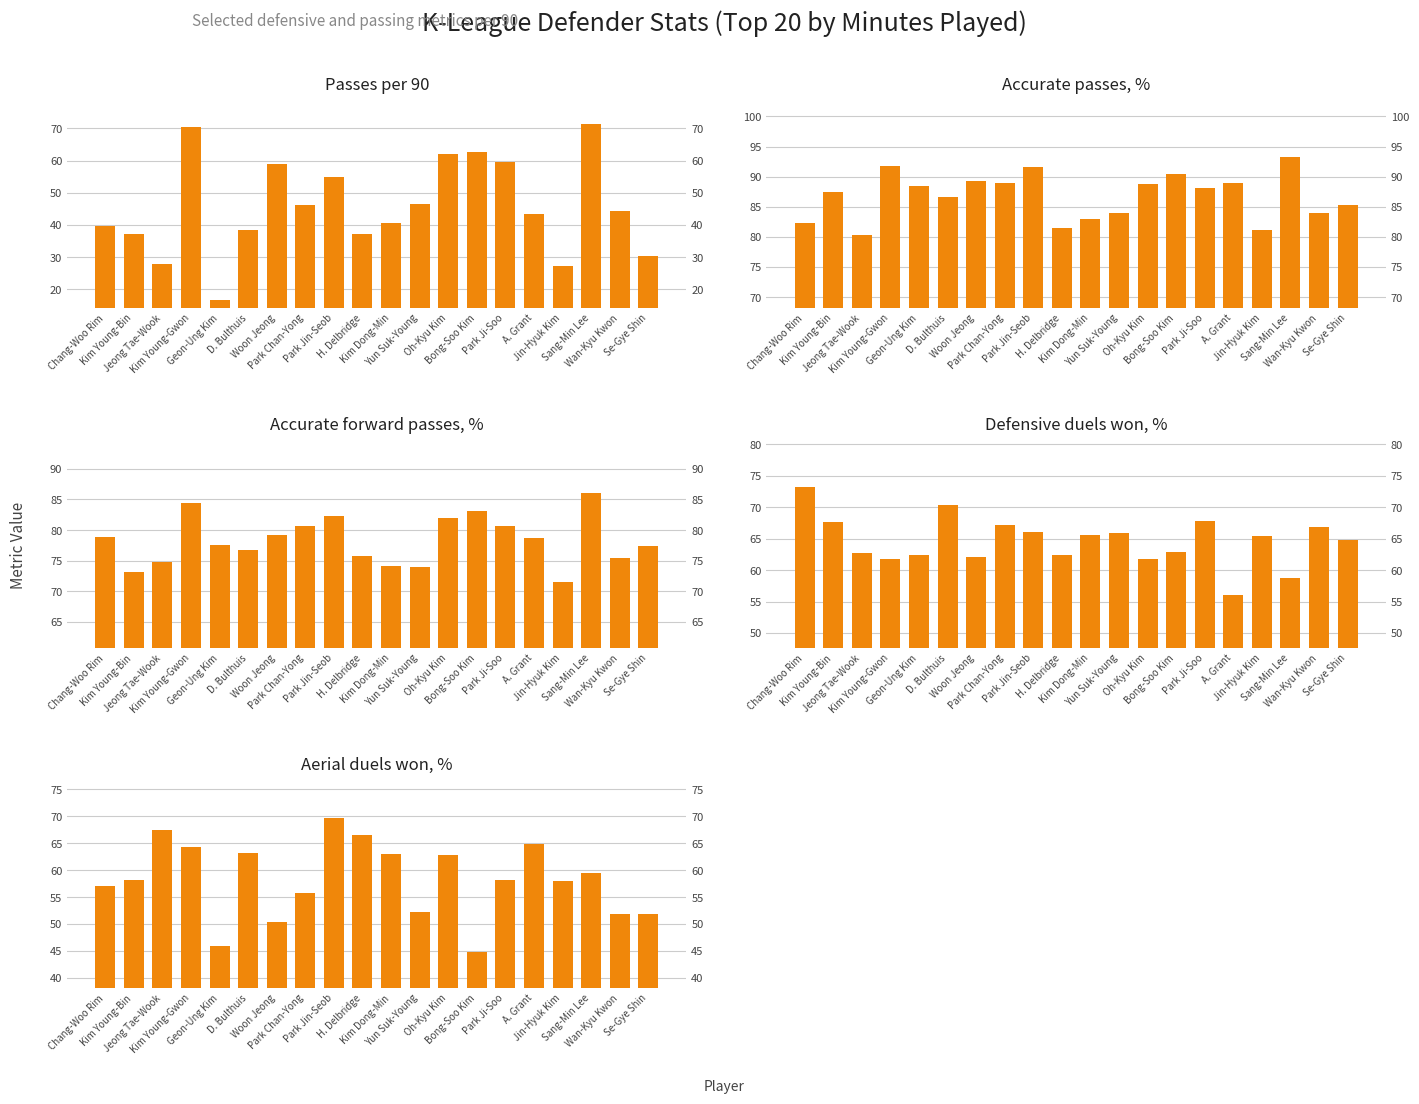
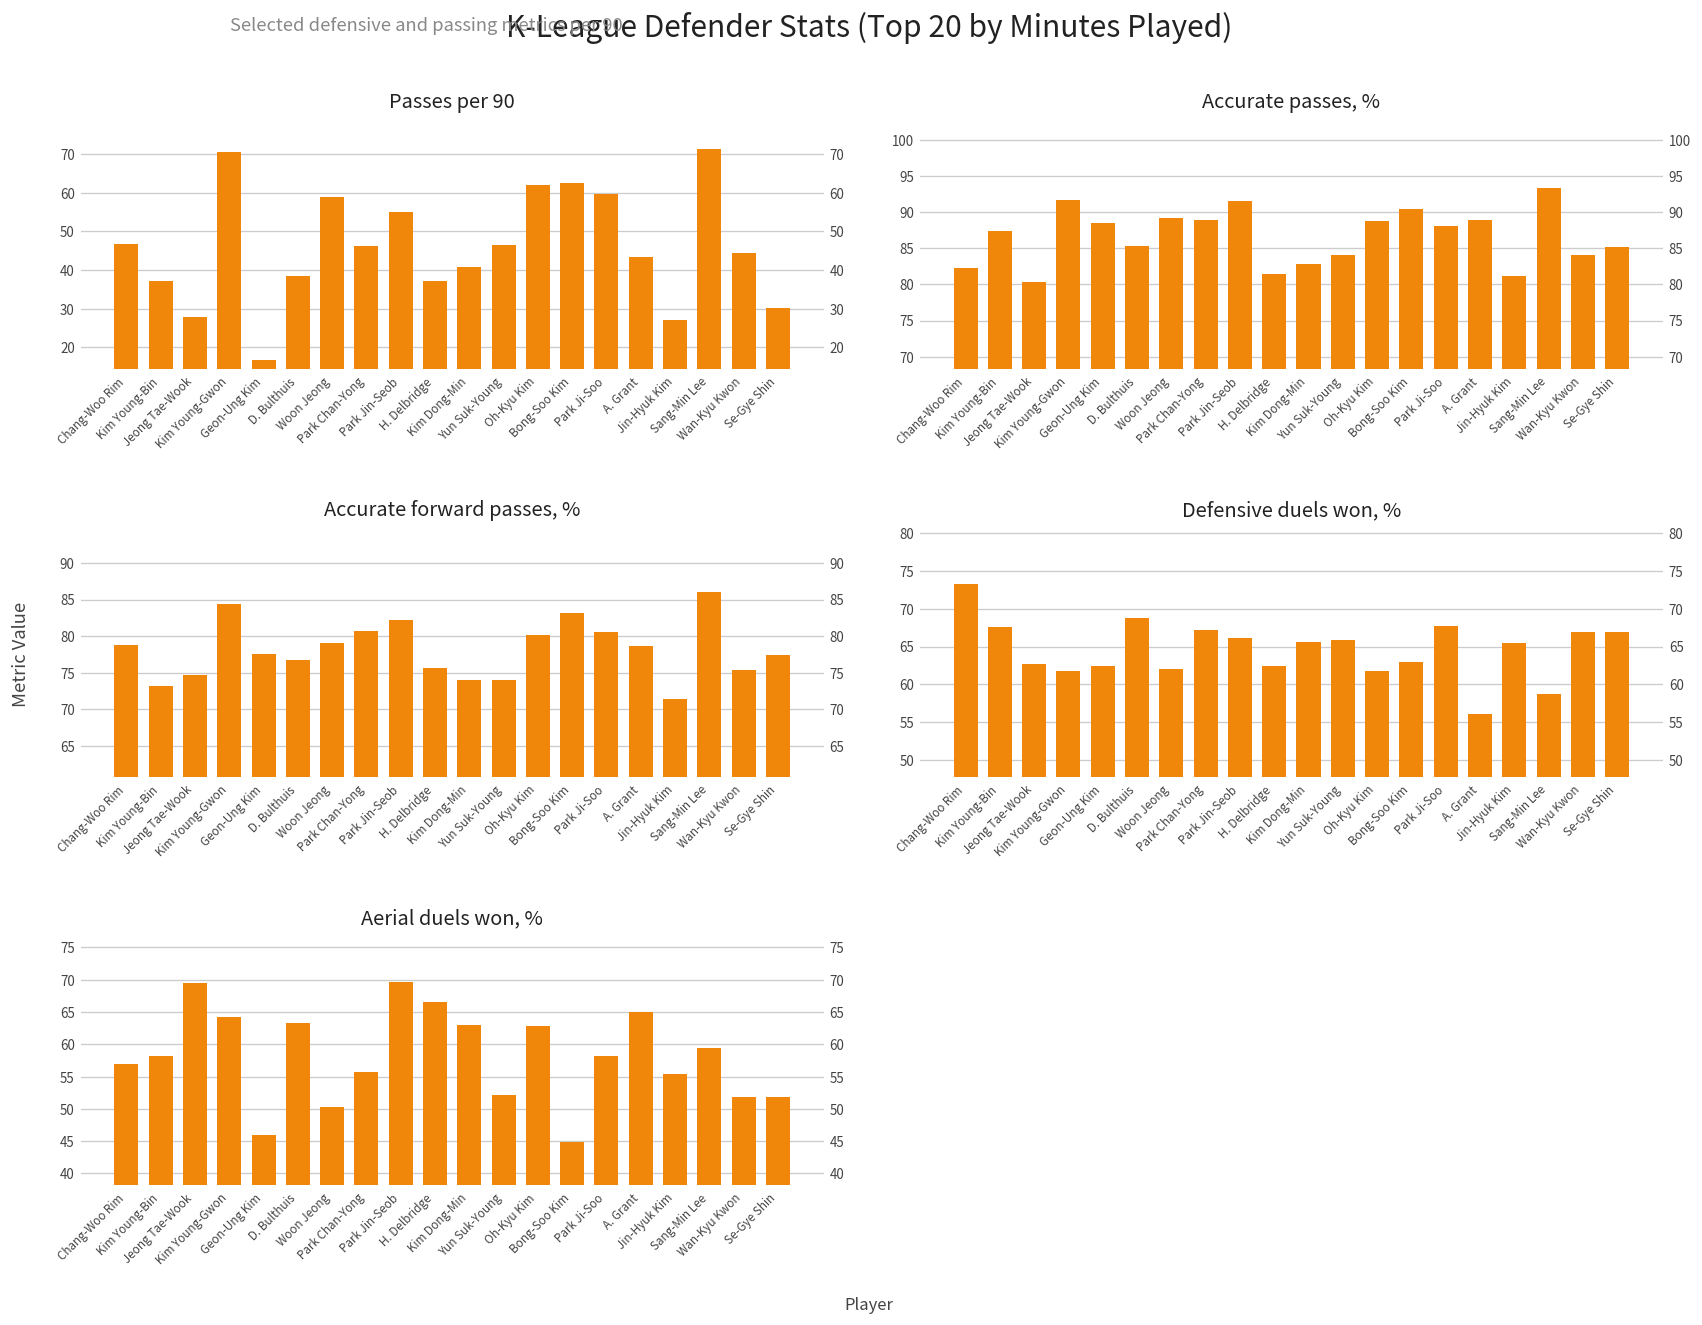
Passes per 90, Chang-Woo Rim: 40 -> 47
Accurate passes, %, D. Bulthuis: 87 -> 85
Accurate forward passes, %, Oh-Kyu Kim: 82 -> 80
Defensive duels won, %, D. Bulthuis: 70 -> 69
Defensive duels won, %, Se-Gye Shin: 65 -> 67
Aerial duels won, %, Jeong Tae-Wook: 67 -> 69
Aerial duels won, %, Jin-Hyuk Kim: 58 -> 55
